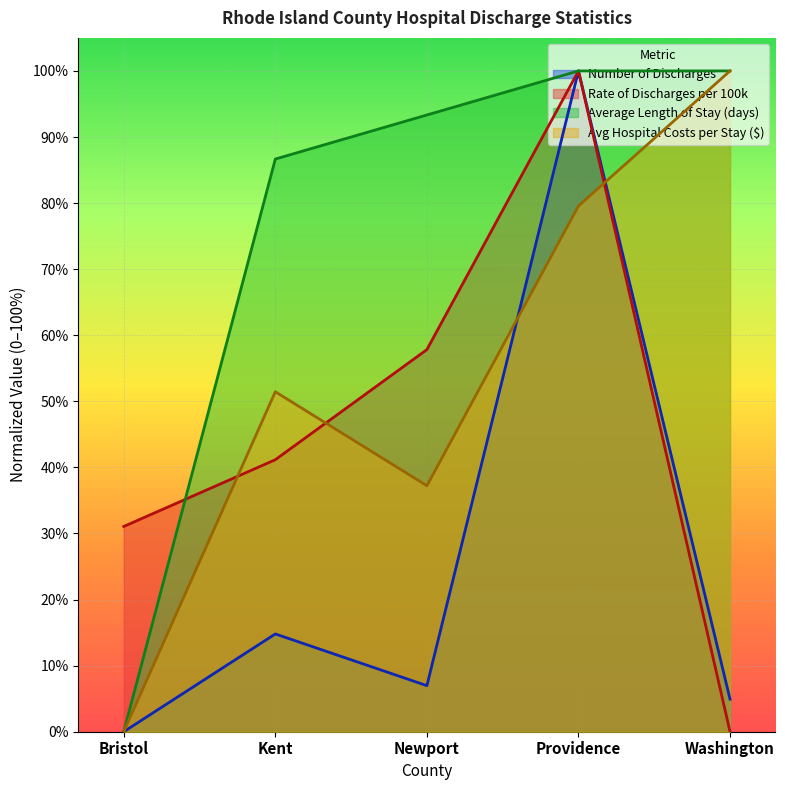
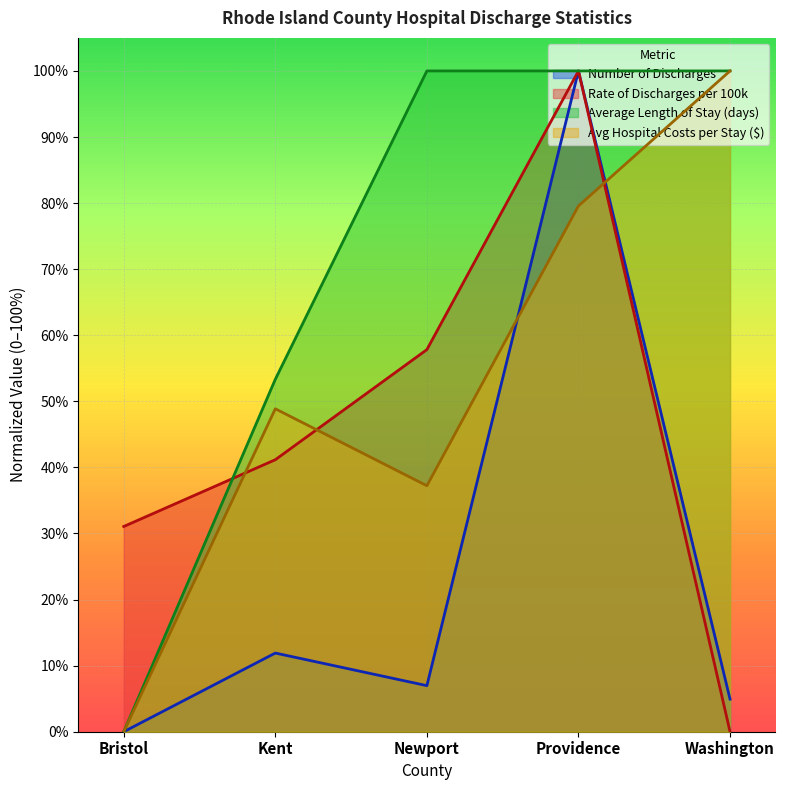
Number of Discharges, Kent: 15% -> 12%
Average Length of Stay (days), Kent: 87% -> 53%
Avg Hospital Costs per Stay ($), Kent: 51% -> 49%
Average Length of Stay (days), Newport: 93% -> 100%
